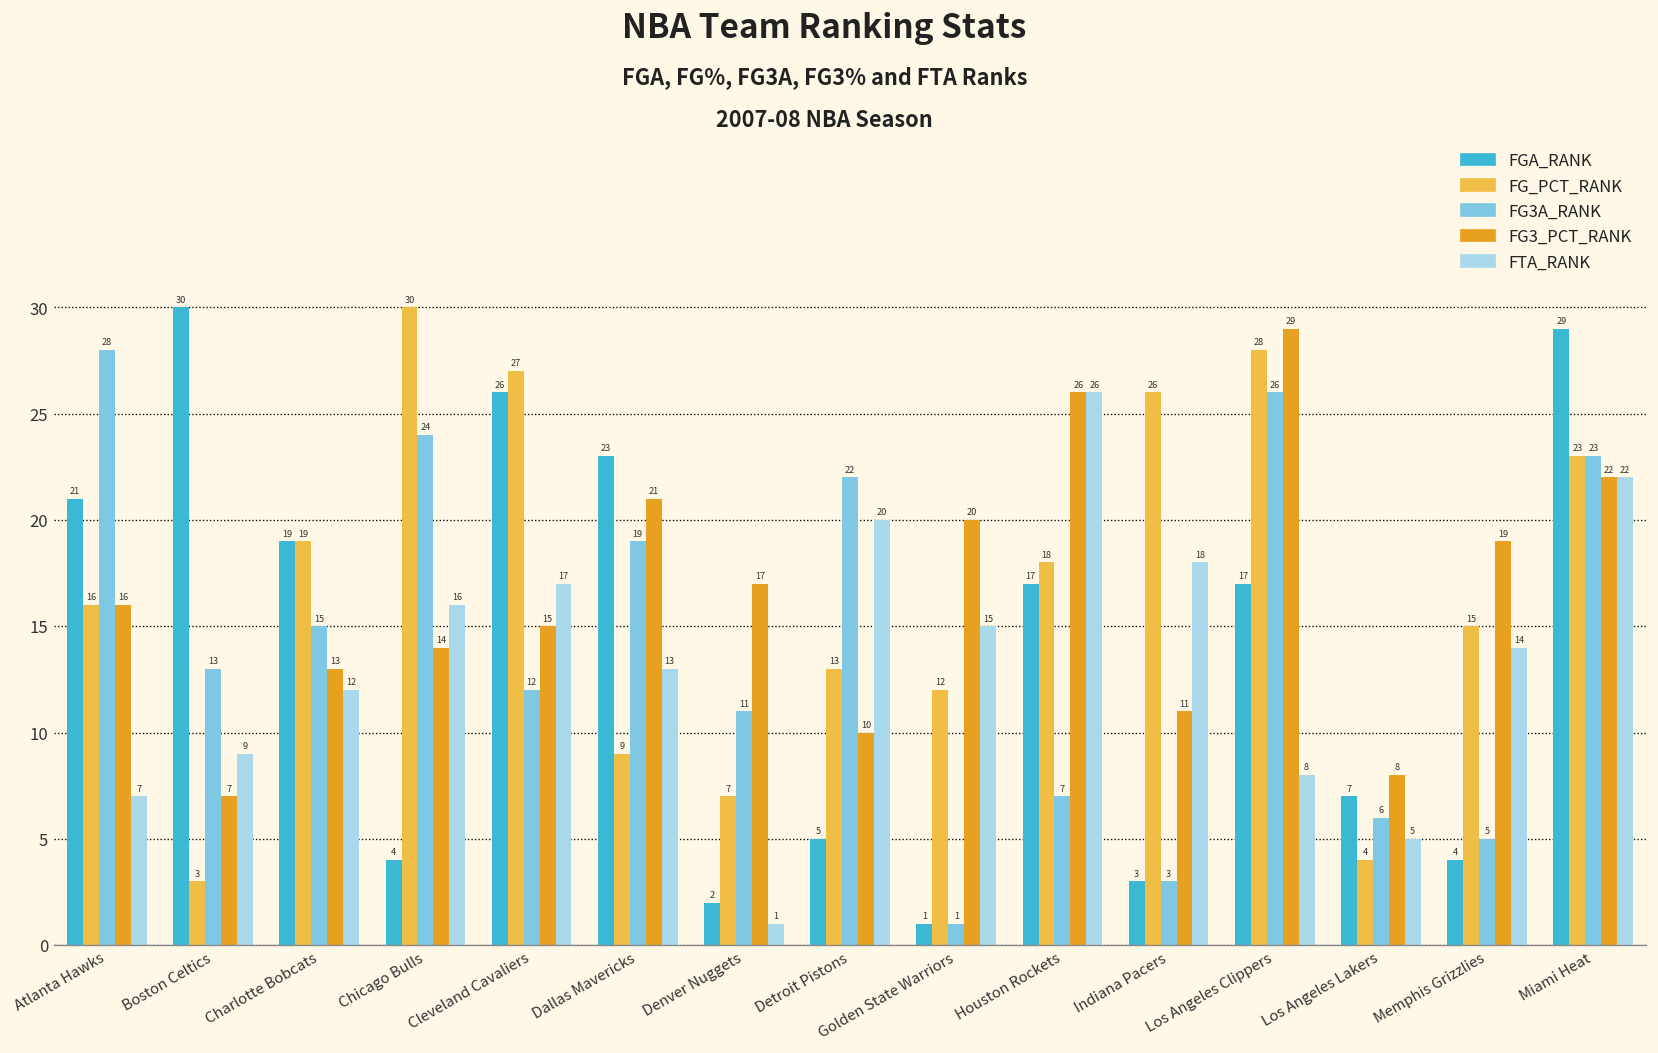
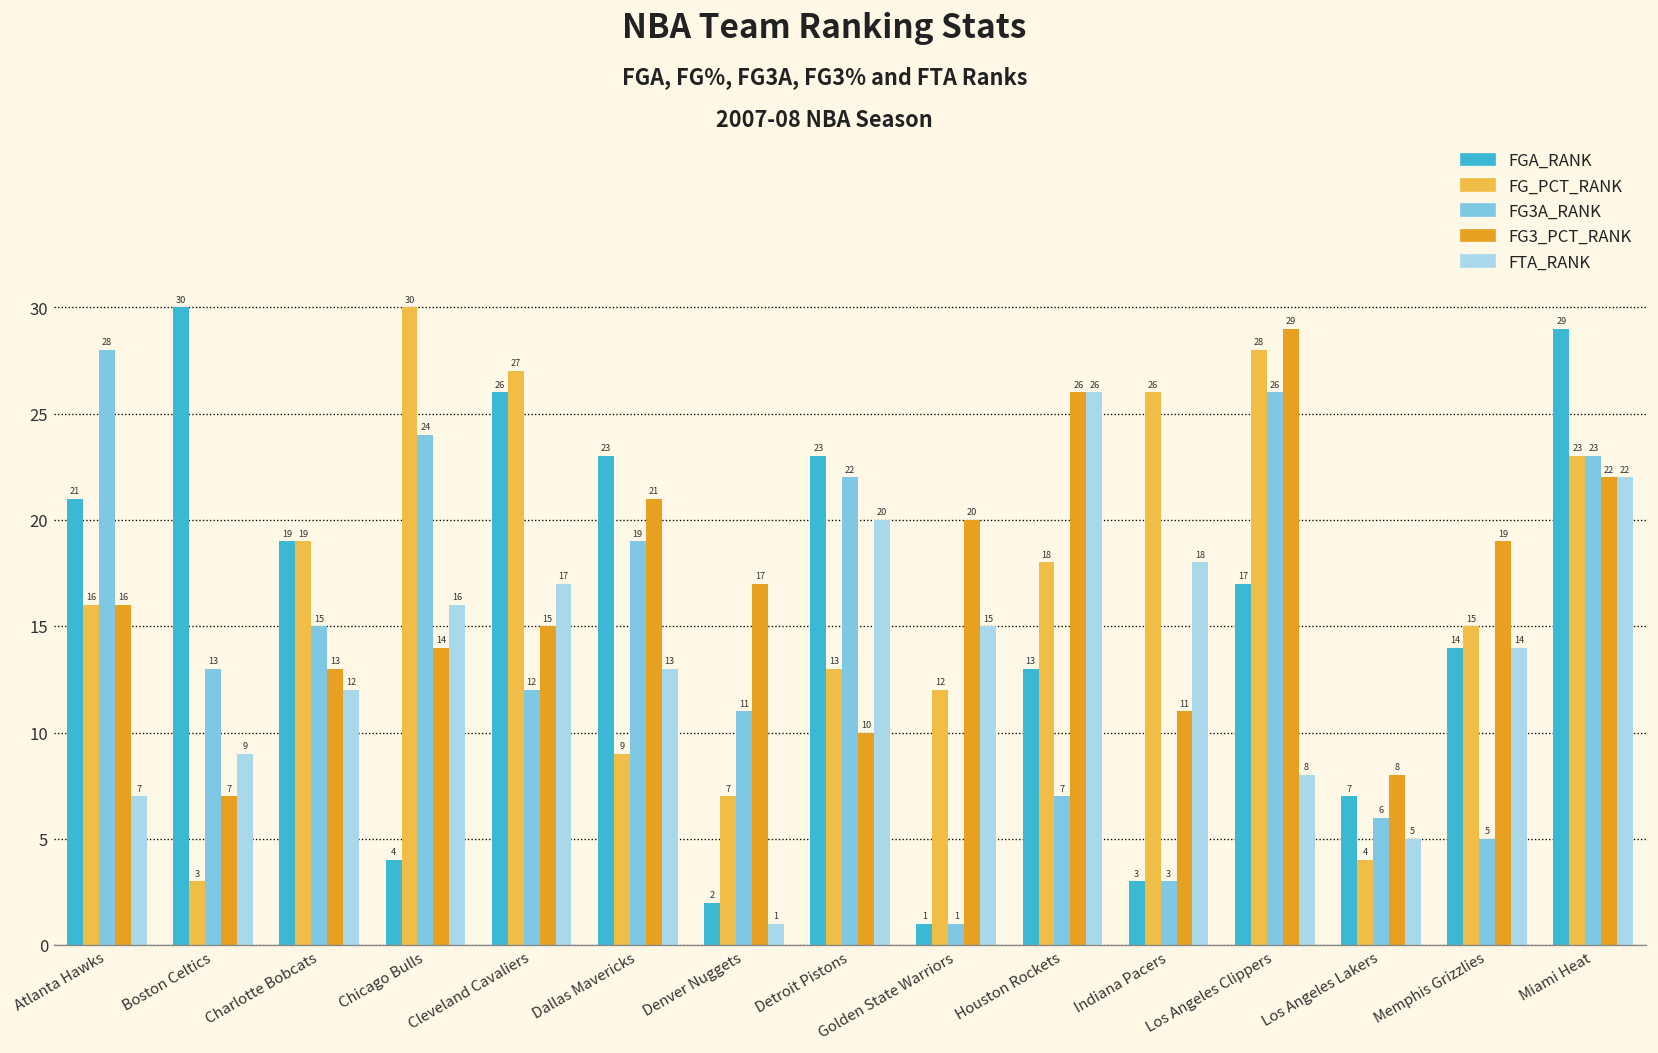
FGA_RANK, Detroit Pistons: 5 -> 23
FGA_RANK, Houston Rockets: 17 -> 13
FGA_RANK, Memphis Grizzlies: 4 -> 14
